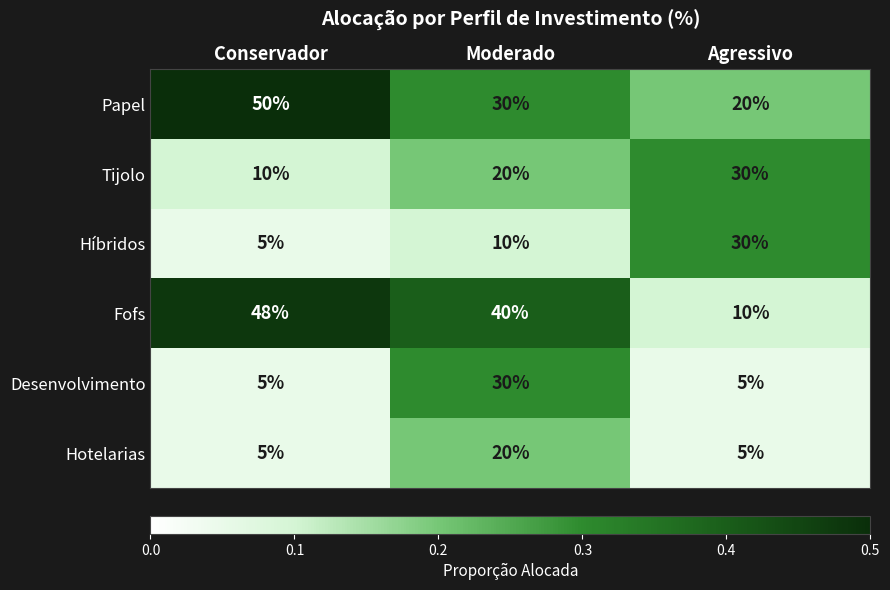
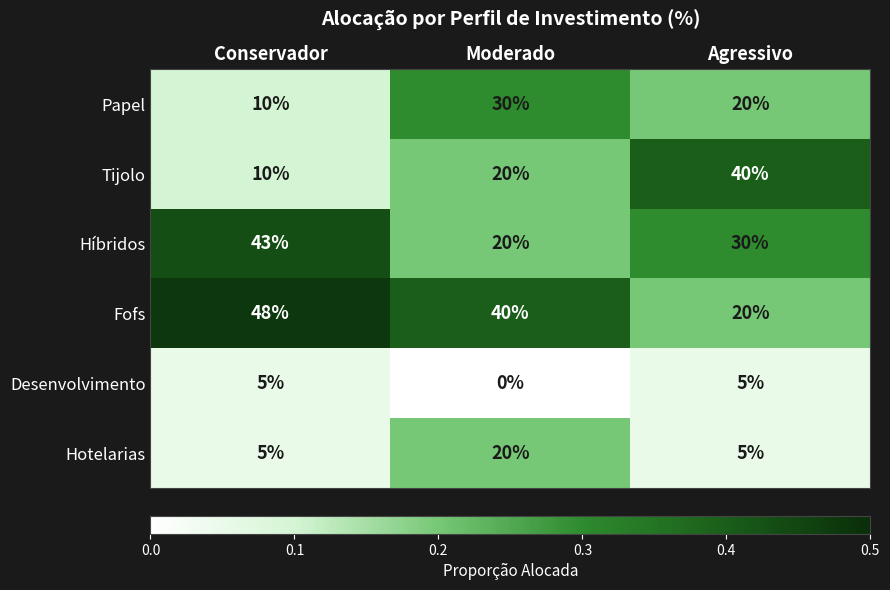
Papel, Conservador: 50% -> 10%
Tijolo, Agressivo: 30% -> 40%
Híbridos, Conservador: 5% -> 43%
Híbridos, Moderado: 10% -> 20%
Fofs, Agressivo: 10% -> 20%
Desenvolvimento, Moderado: 30% -> 0%
